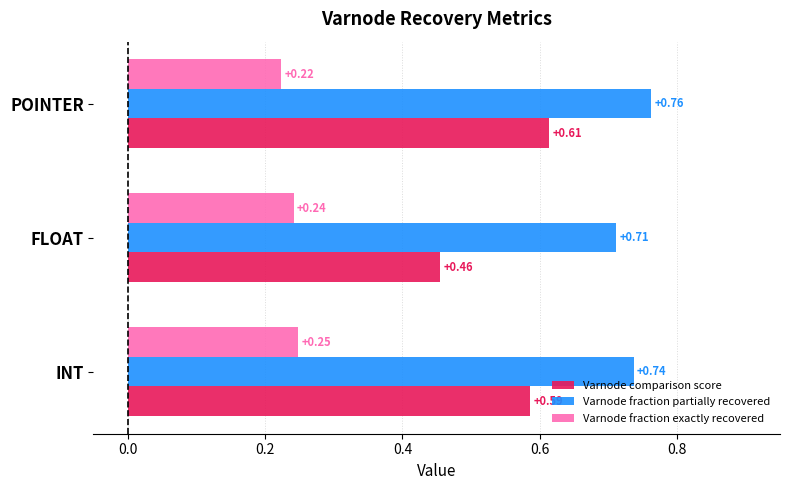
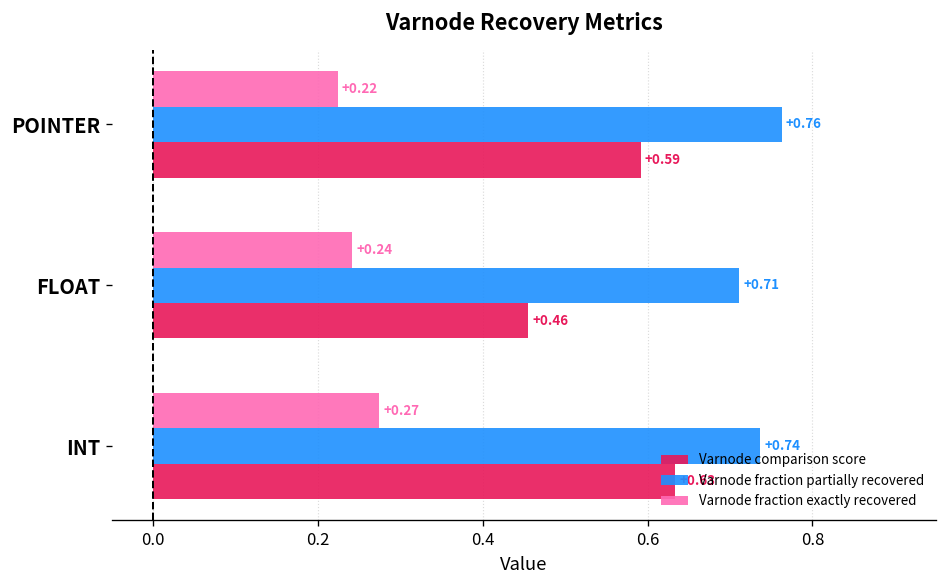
Varnode comparison score, POINTER: +0.61 -> +0.59
Varnode fraction exactly recovered, INT: +0.25 -> +0.27
Varnode comparison score, INT: +0.59 -> +0.63
